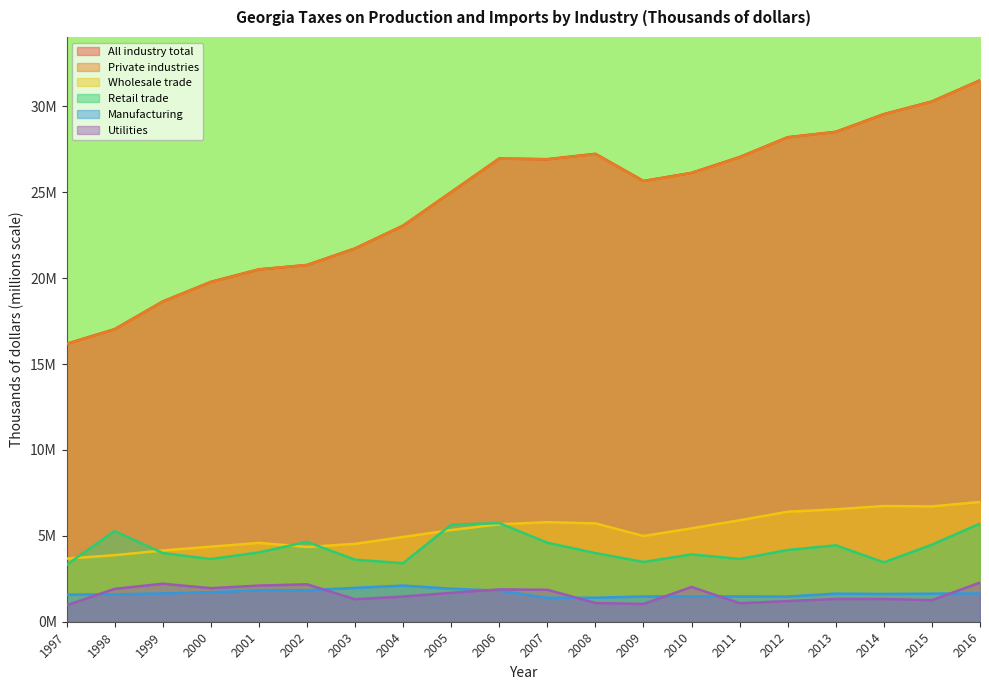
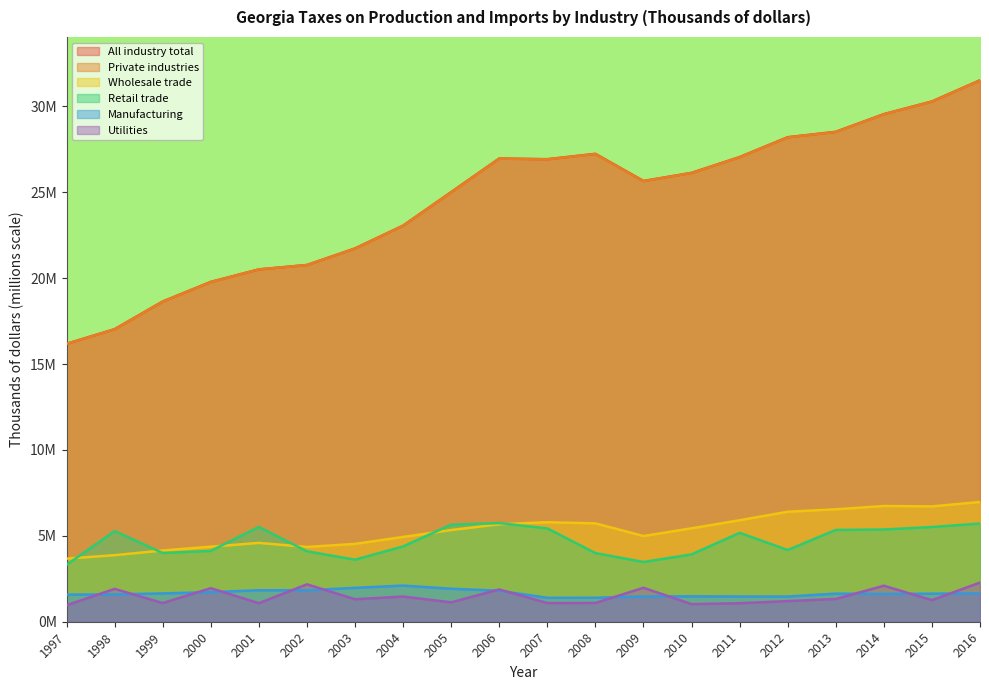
Utilities, 1999: 2200000 -> 1100000
Retail trade, 2000: 3700000 -> 4100000
Retail trade, 2001: 4000000 -> 5500000
Utilities, 2001: 2100000 -> 1100000
Retail trade, 2002: 4700000 -> 4100000
Retail trade, 2004: 3400000 -> 4400000
Utilities, 2005: 1700000 -> 1100000
Retail trade, 2007: 4600000 -> 5400000
Utilities, 2007: 1900000 -> 1100000
Utilities, 2009: 1000000 -> 2000000
Utilities, 2010: 2000000 -> 1000000
Retail trade, 2011: 3700000 -> 5200000
Retail trade, 2013: 4400000 -> 5300000
Retail trade, 2014: 3500000 -> 5400000
Utilities, 2014: 1300000 -> 2100000
Retail trade, 2015: 4500000 -> 5500000
